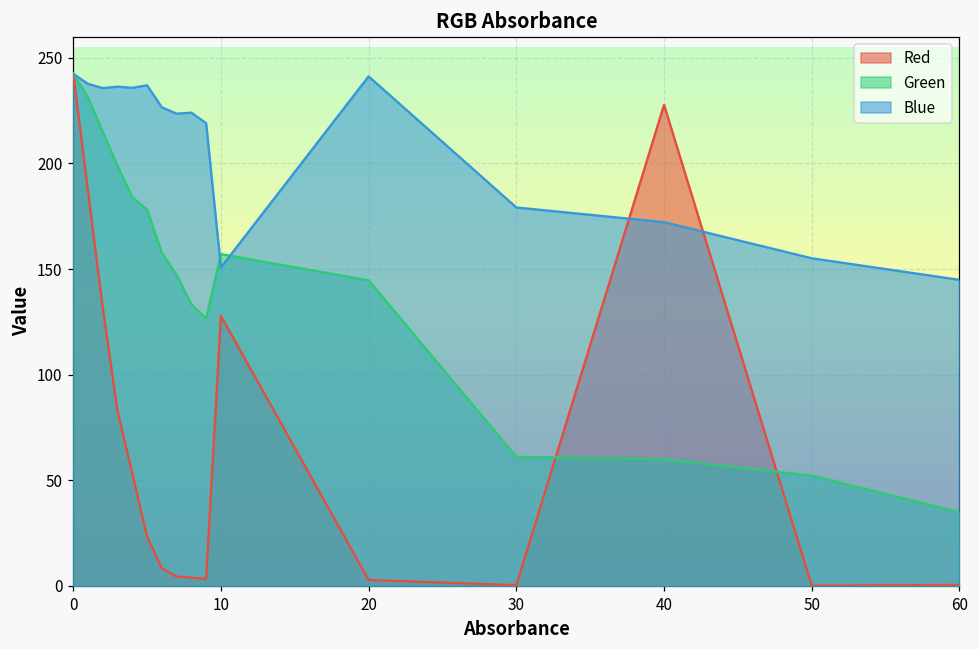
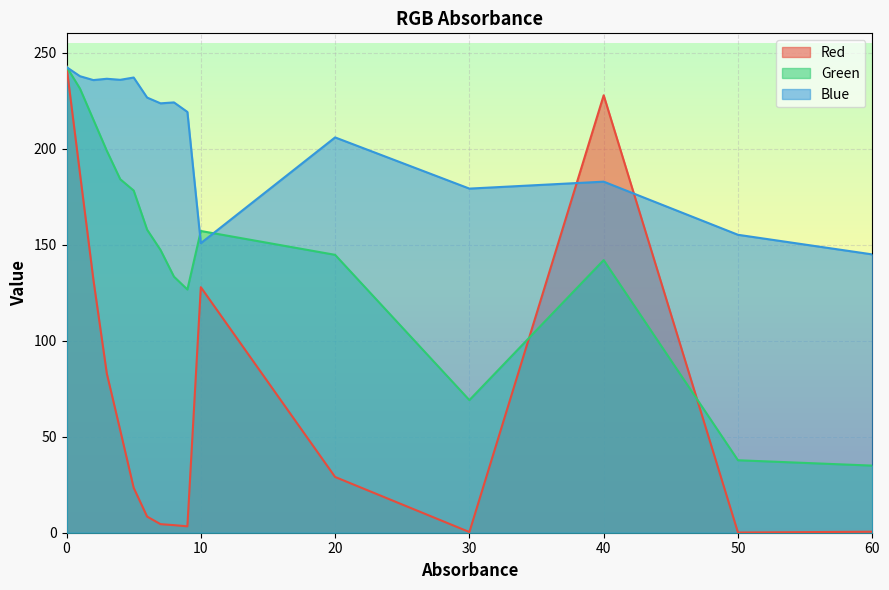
Red, 20: 3 -> 29
Blue, 20: 241 -> 206
Green, 30: 61 -> 69
Green, 40: 60 -> 142
Blue, 40: 172 -> 183
Green, 50: 52 -> 38
